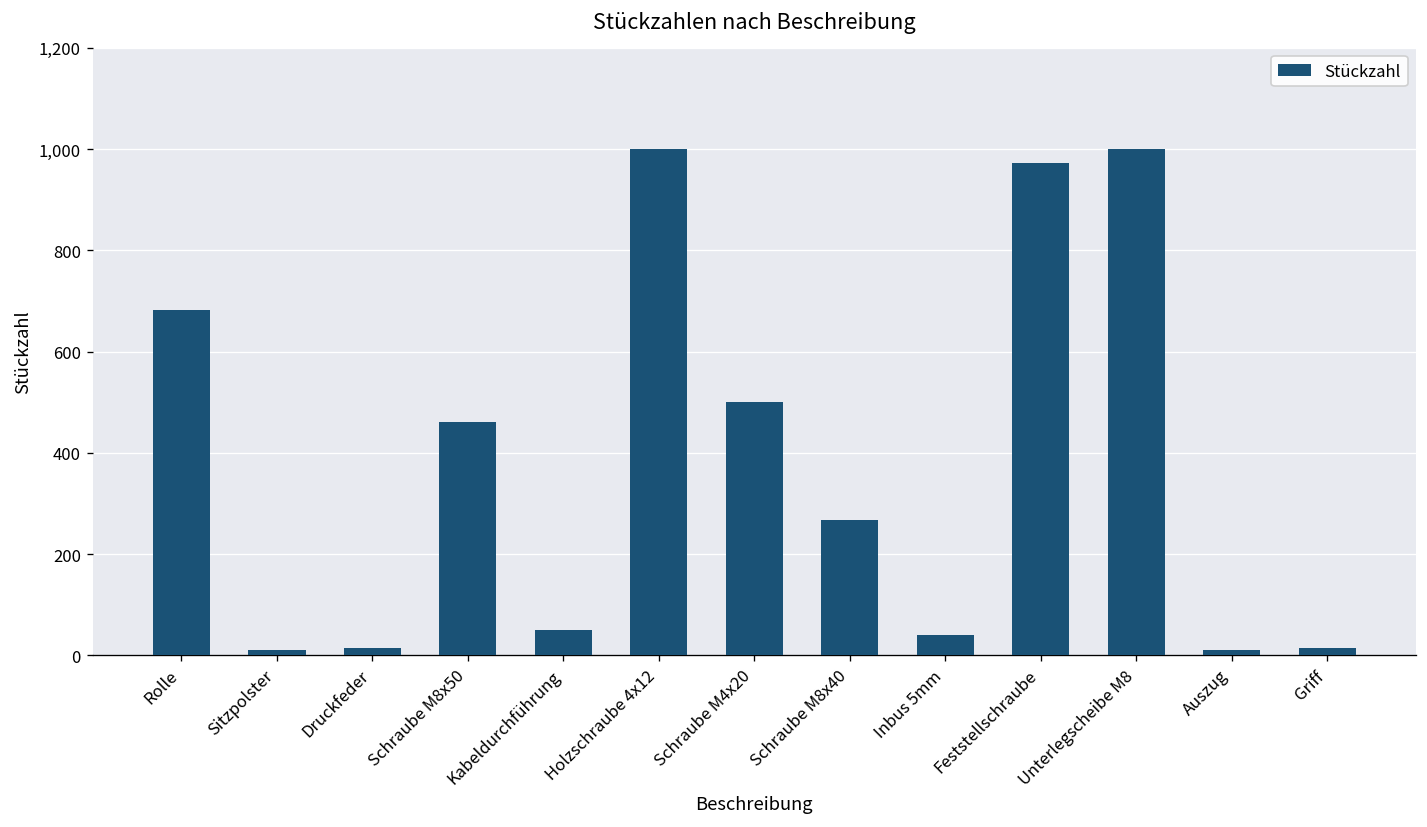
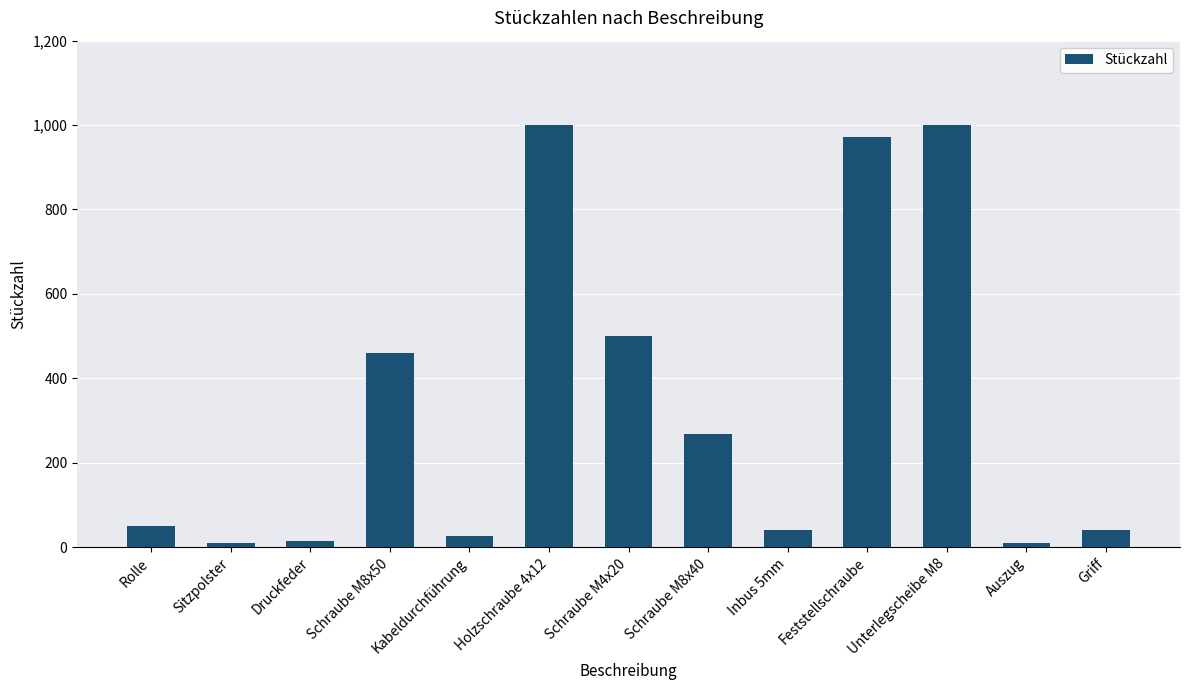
Rolle: 680 -> 50
Kabeldurchführung: 50 -> 30
Griff: 20 -> 40
